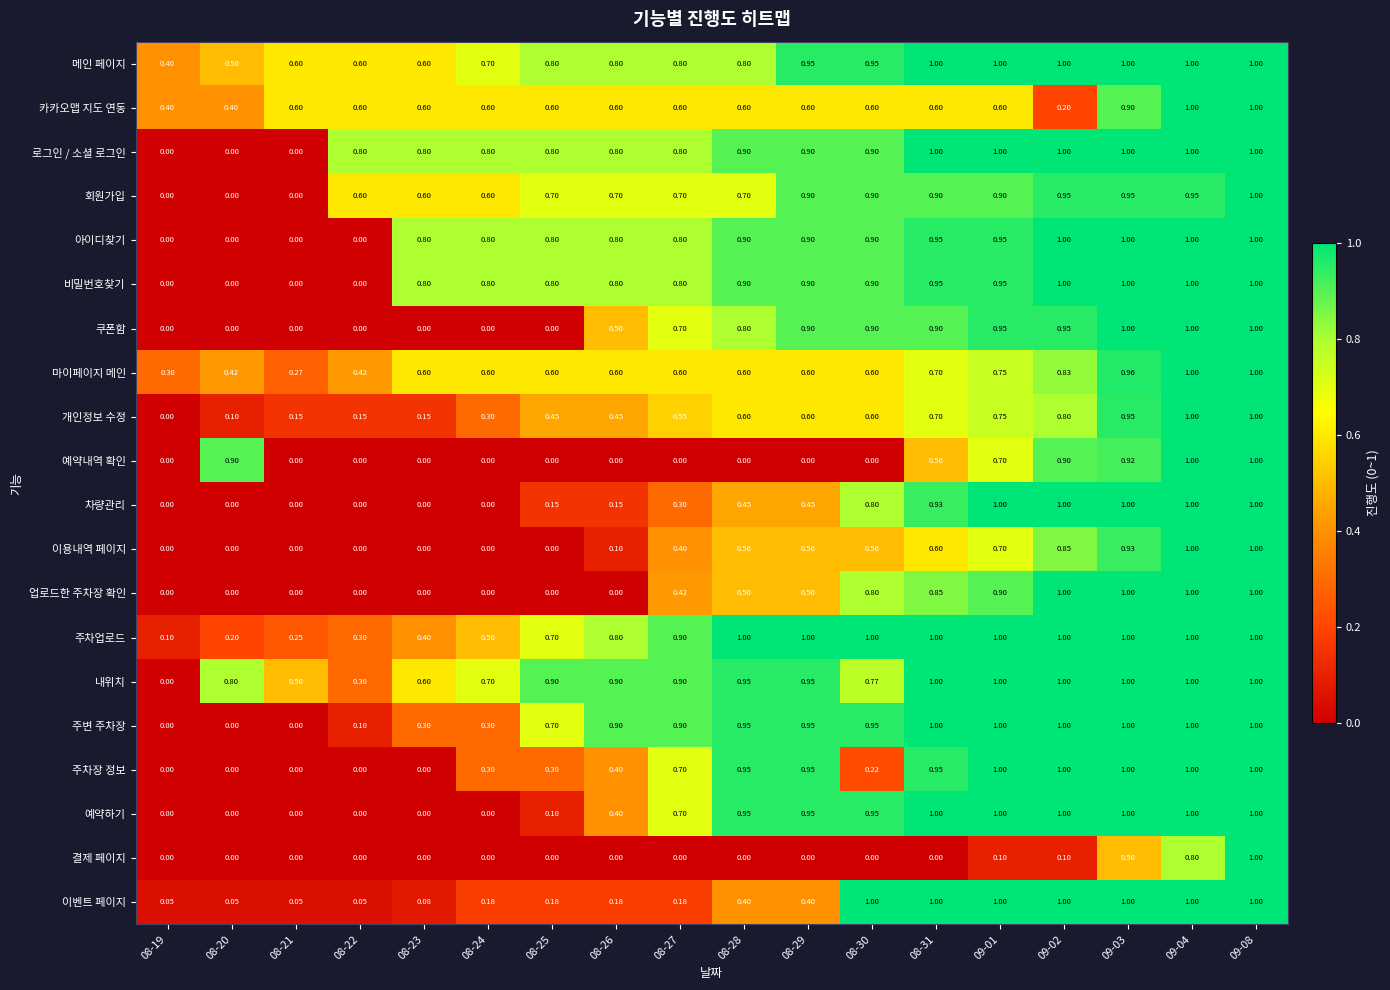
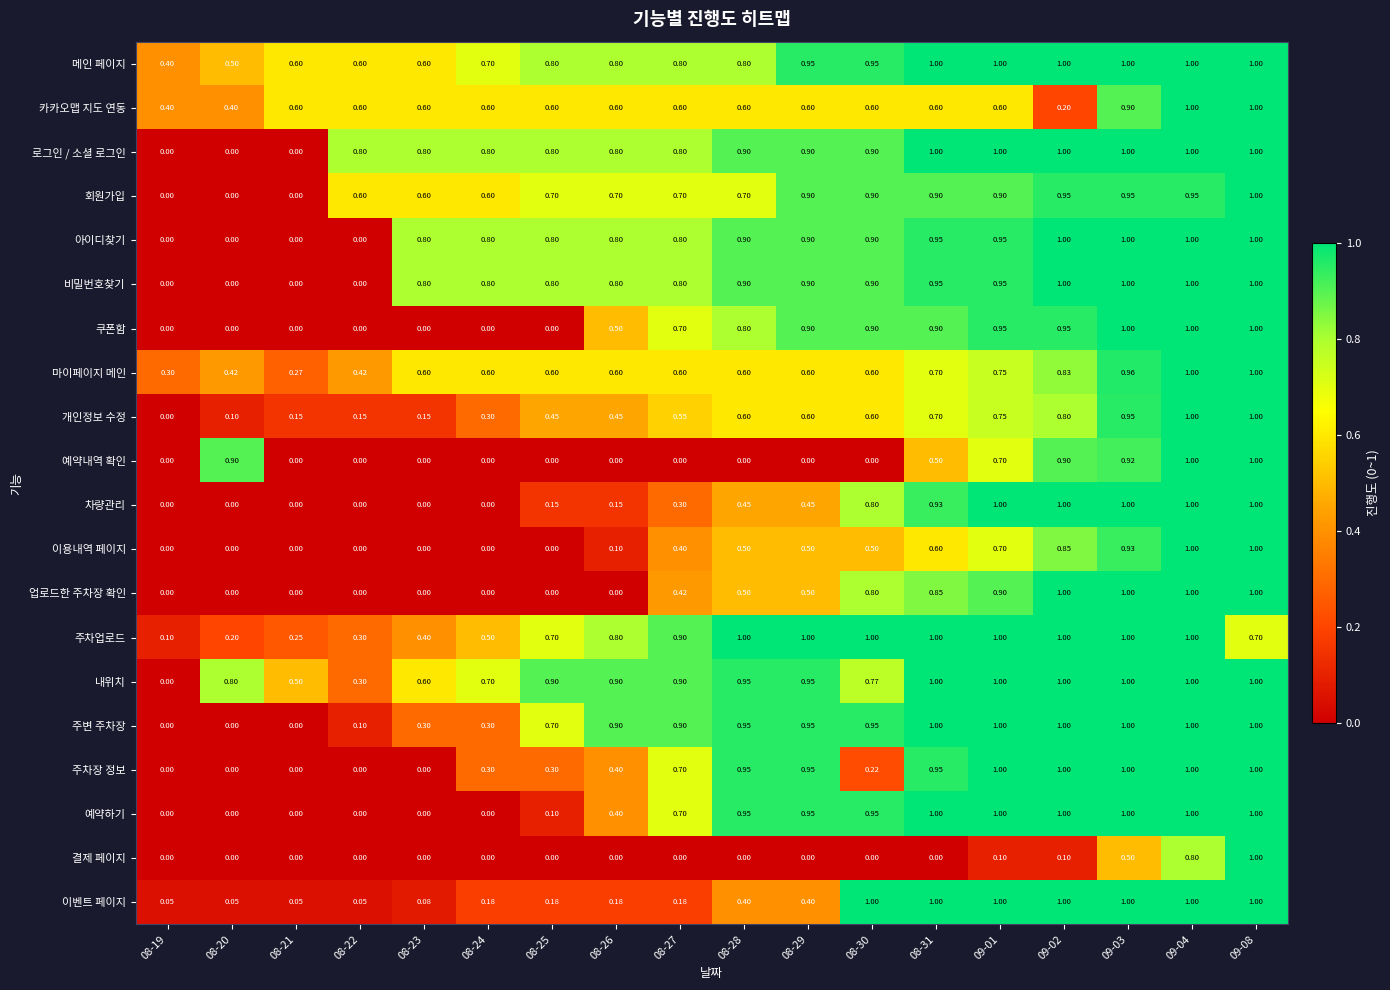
주차업로드, 09-08: 1.00 -> 0.70
